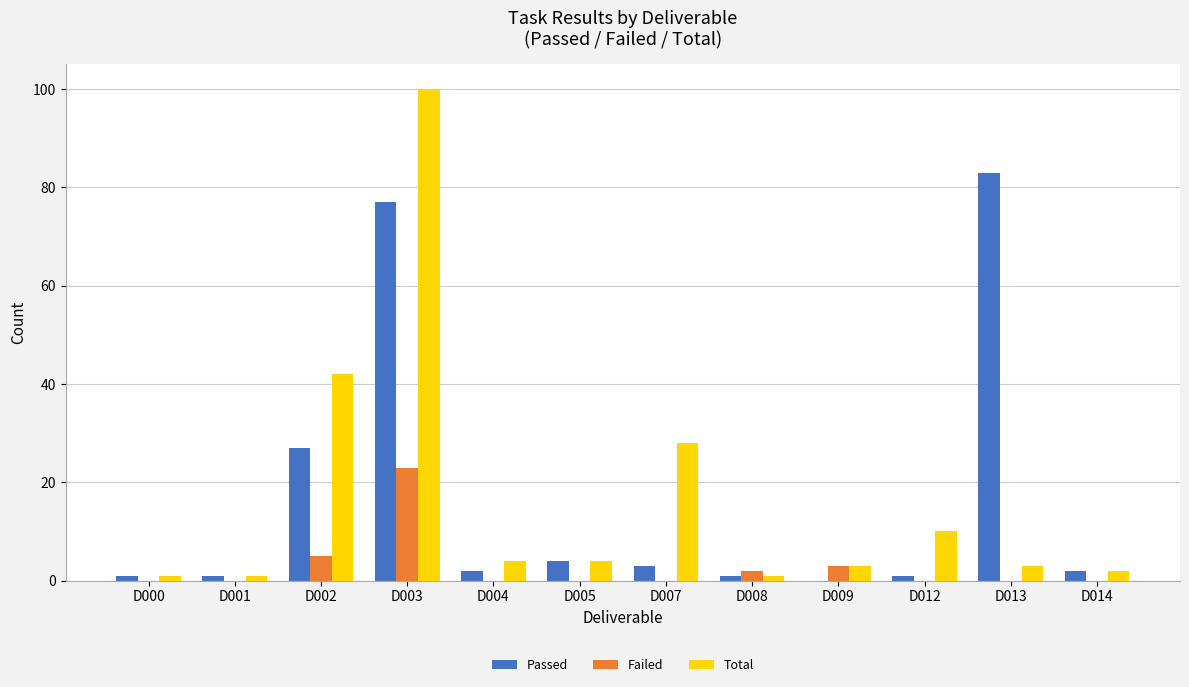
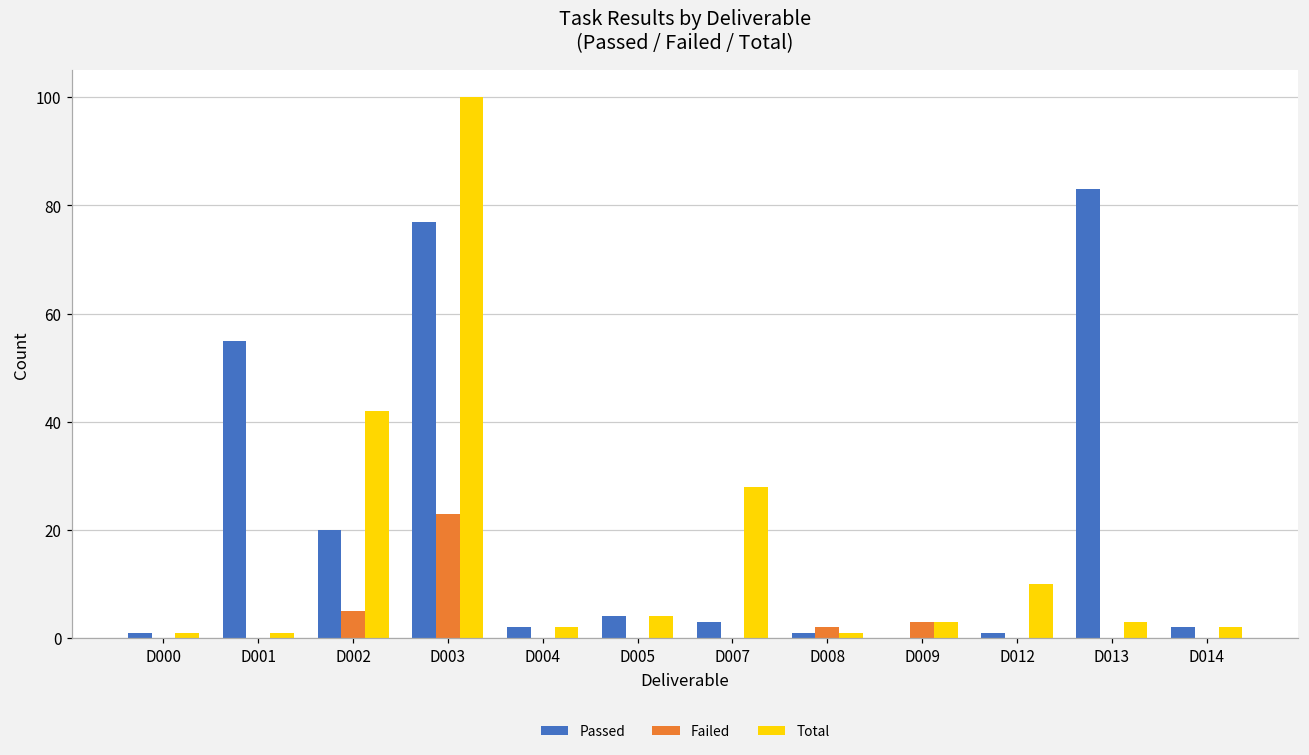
Passed, D001: 1 -> 55
Passed, D002: 27 -> 20
Total, D004: 4 -> 2
